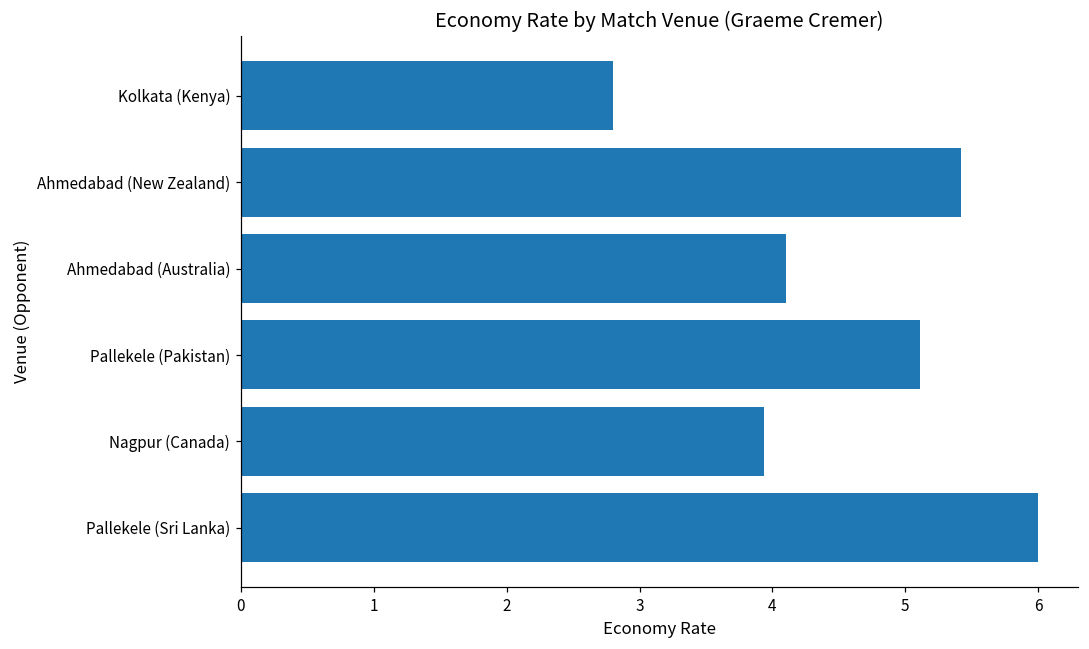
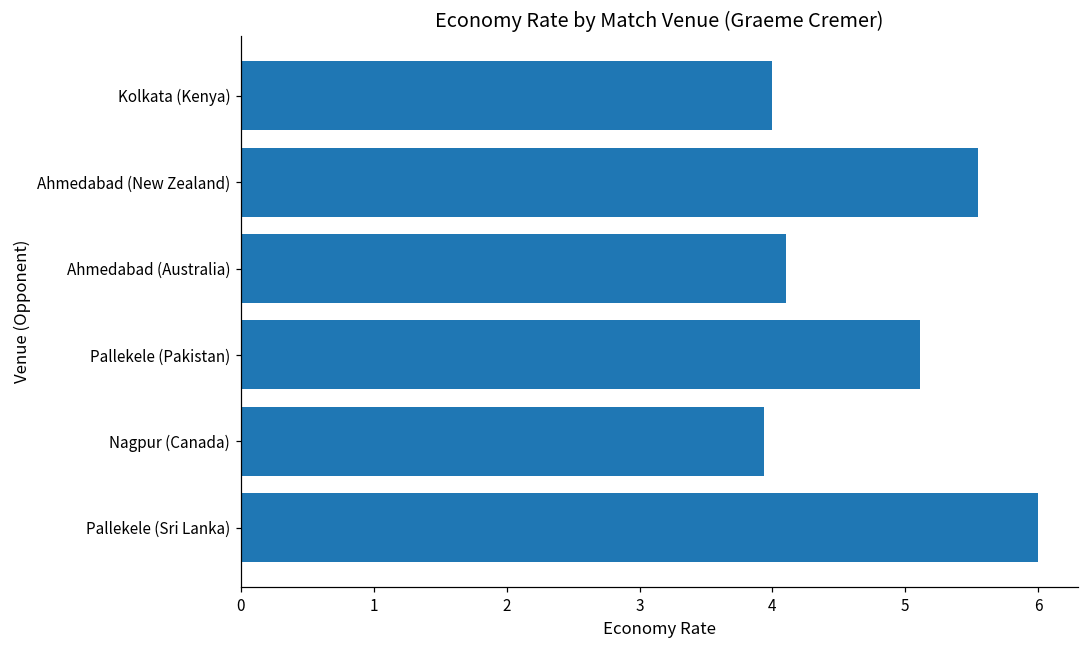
Kolkata (Kenya): 2.8 -> 4.0
Ahmedabad (New Zealand): 5.42 -> 5.55
